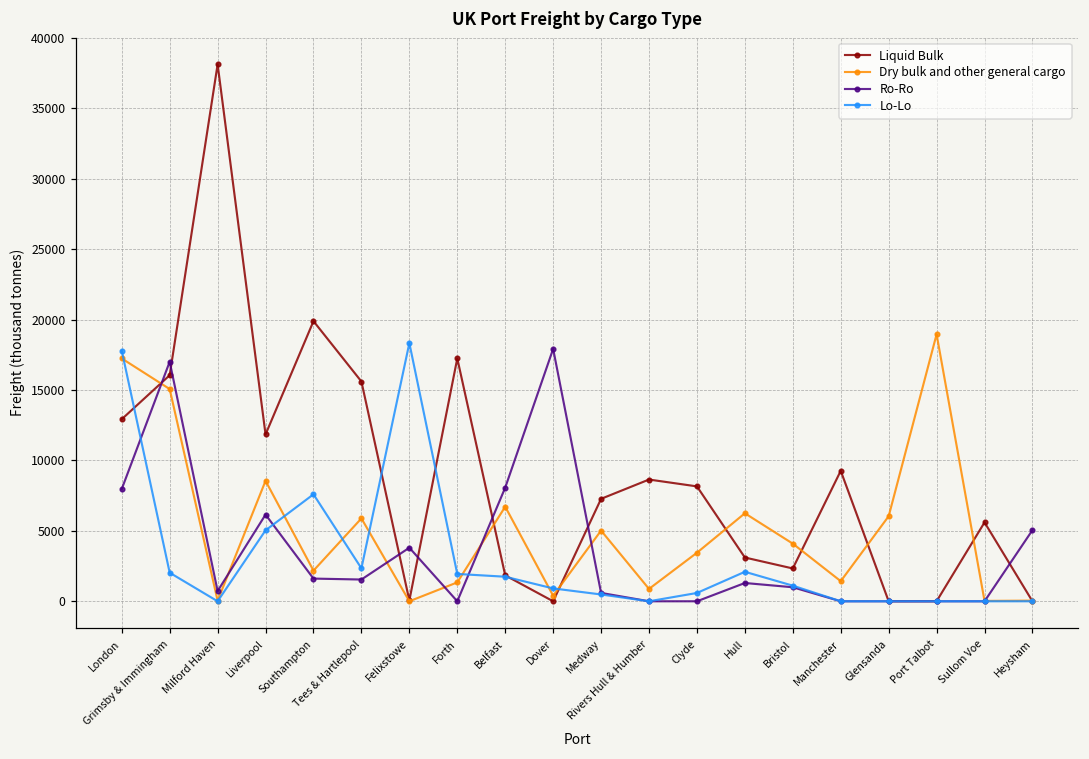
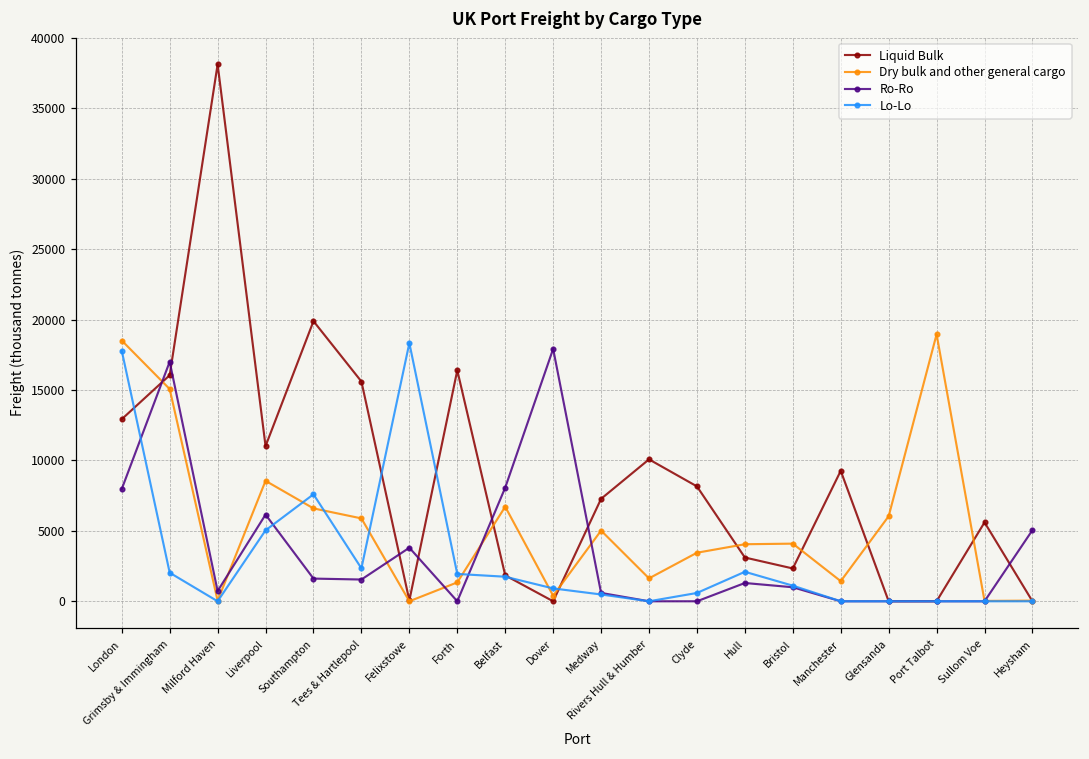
Dry bulk and other general cargo, London: 17200 -> 18500
Liquid Bulk, Liverpool: 11800 -> 11000
Dry bulk and other general cargo, Southampton: 2200 -> 6600
Liquid Bulk, Forth: 17200 -> 16400
Liquid Bulk, Rivers Hull & Humber: 8600 -> 10100
Dry bulk and other general cargo, Rivers Hull & Humber: 900 -> 1600
Dry bulk and other general cargo, Hull: 6200 -> 4100
